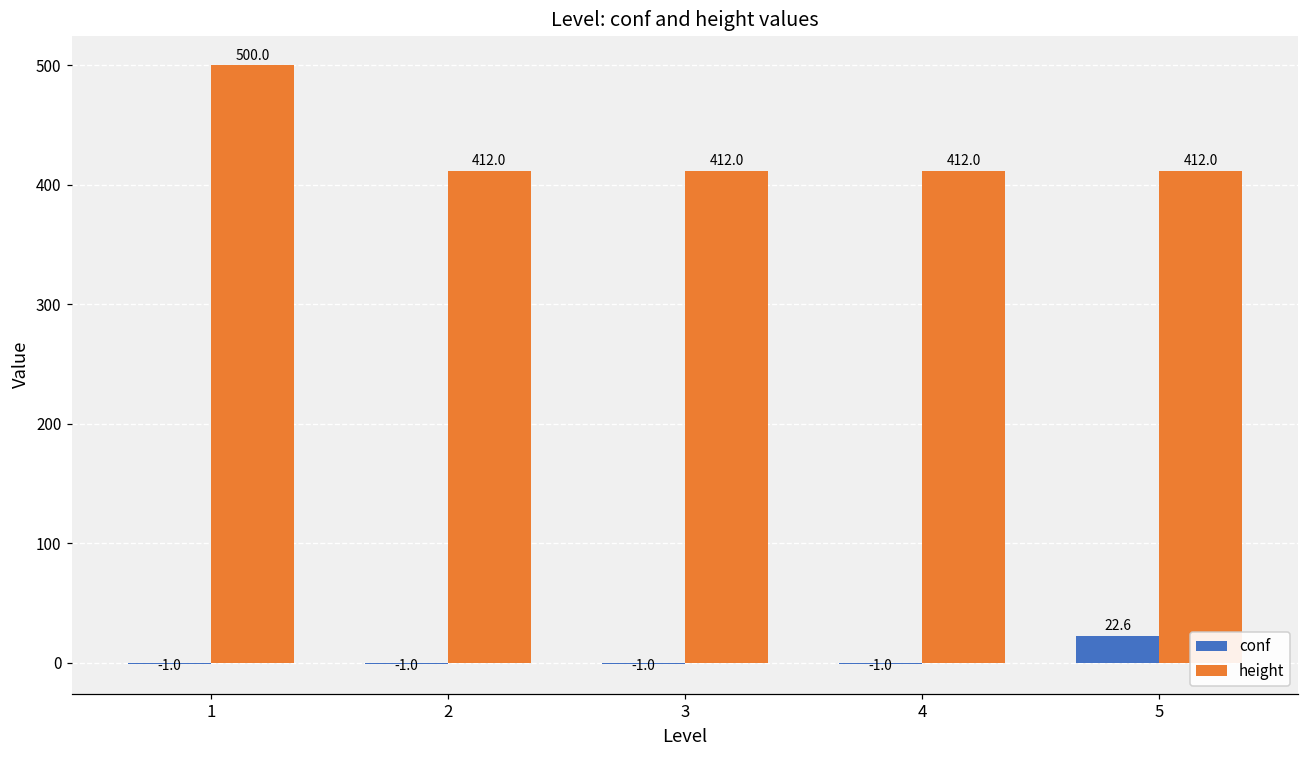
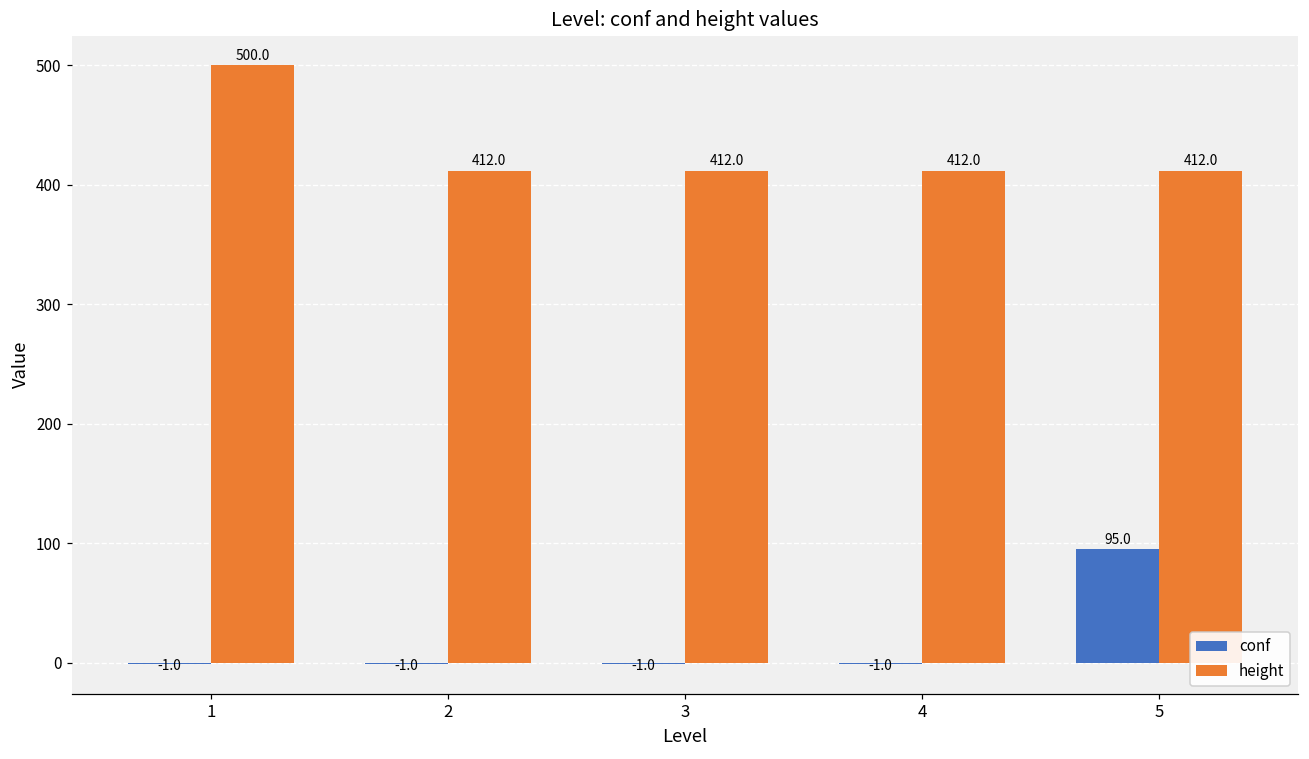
conf, 5: 22.6 -> 95.0
